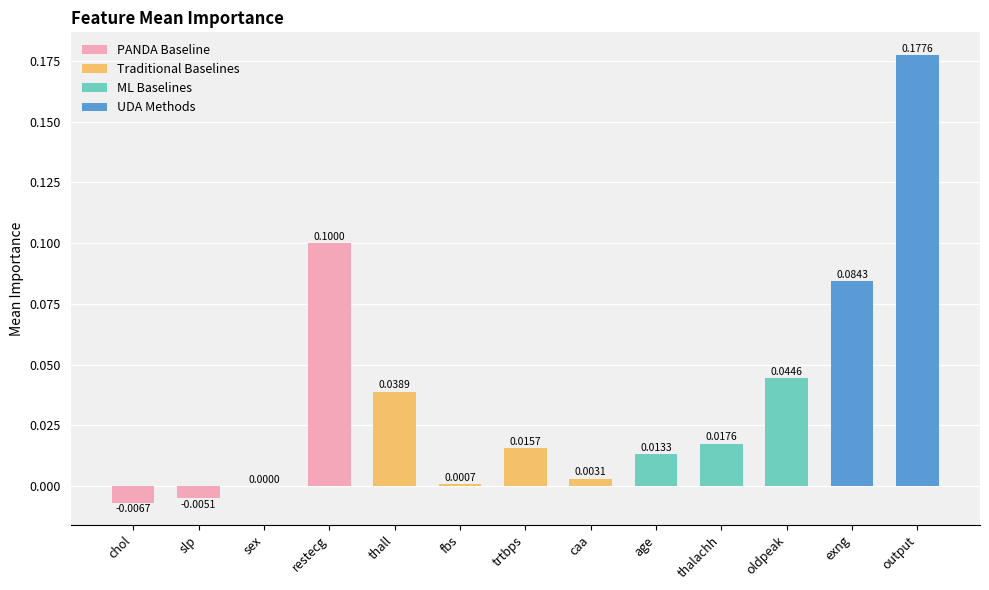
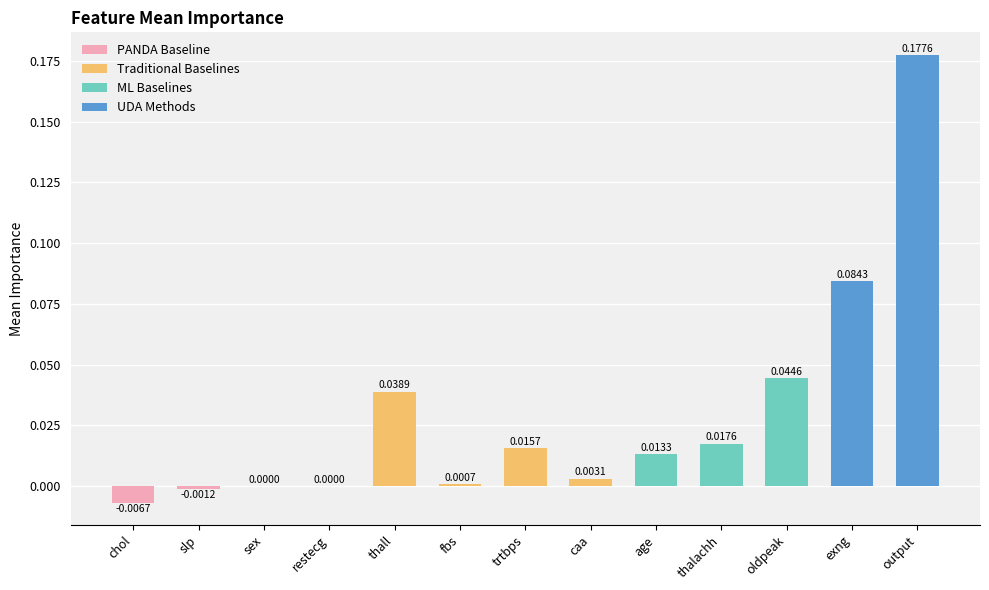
slp: -0.0051 -> -0.0012
restecg: 0.1000 -> 0.0000
